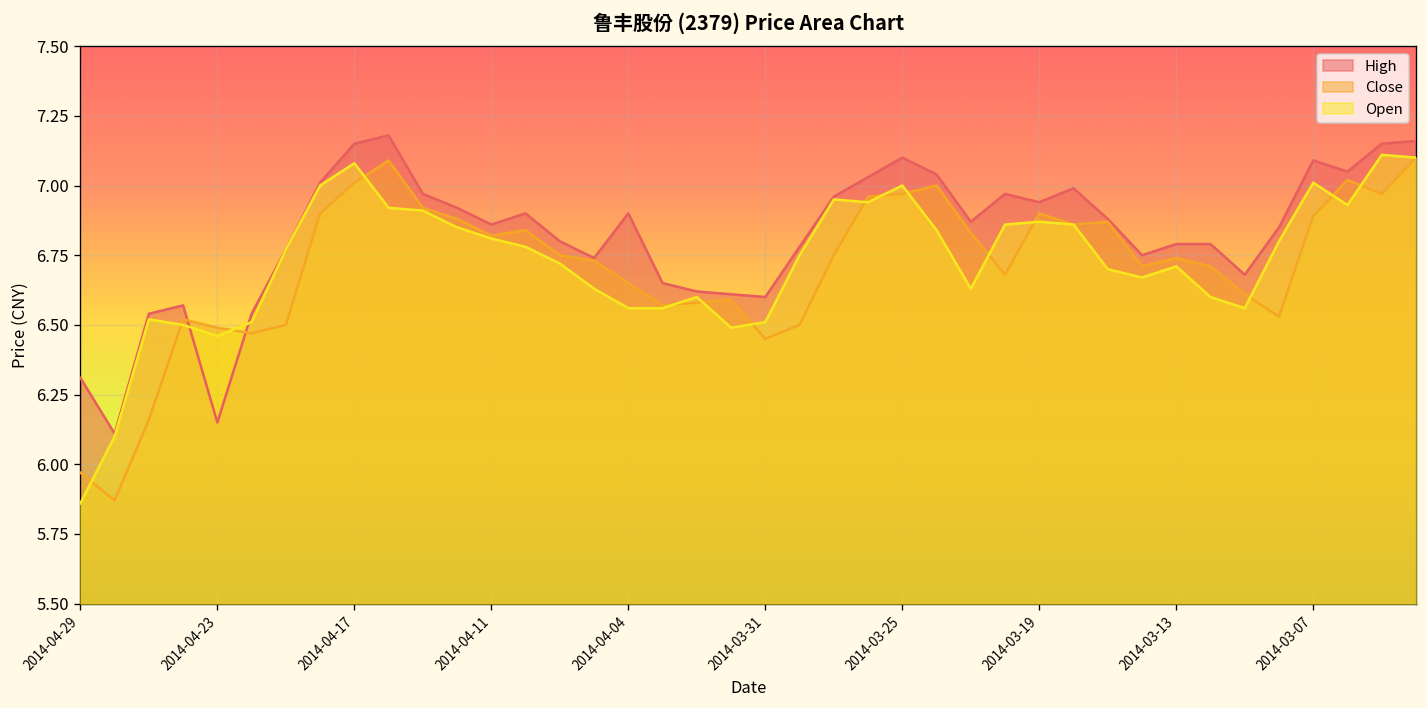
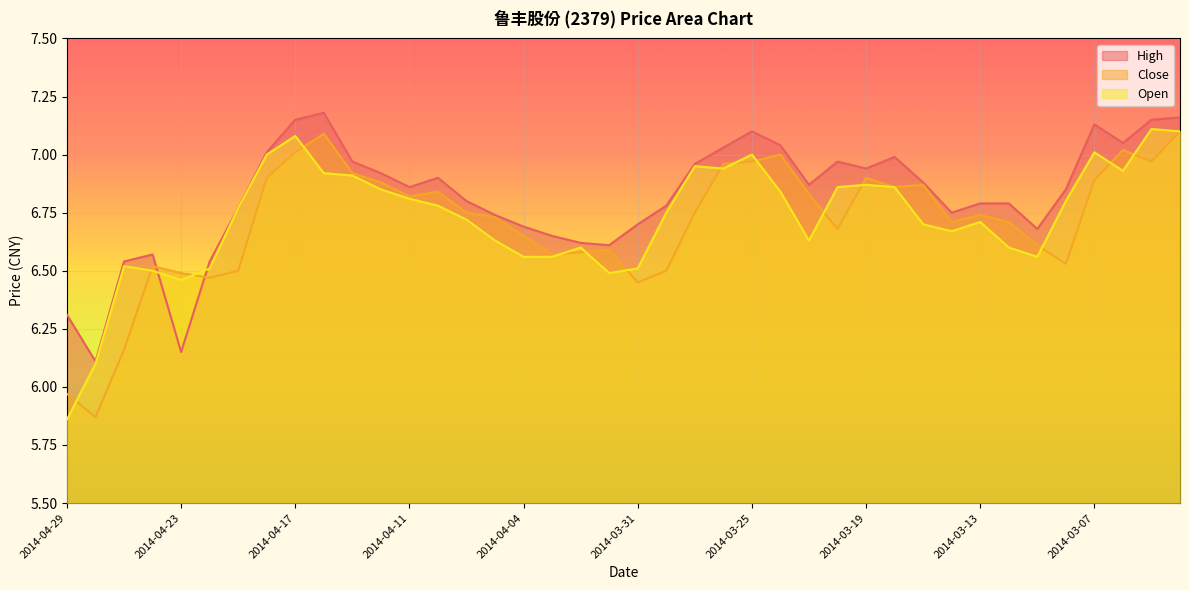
High, 2014-04-04: 6.90 -> 6.69
High, 2014-03-31: 6.6 -> 6.7
High, 2014-03-07: 7.09 -> 7.13
